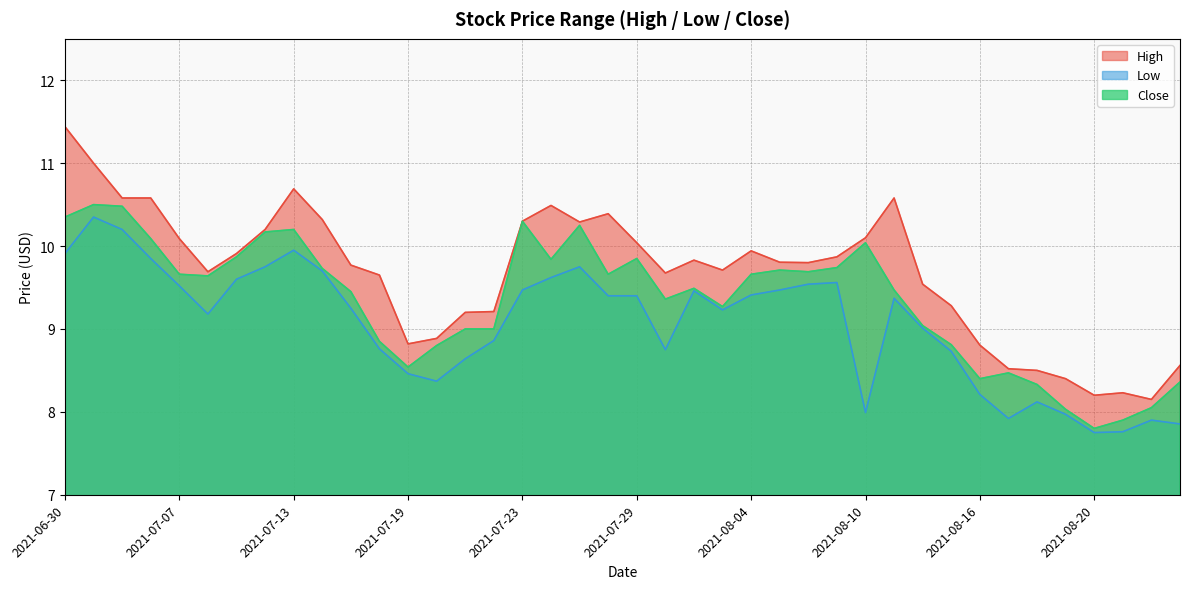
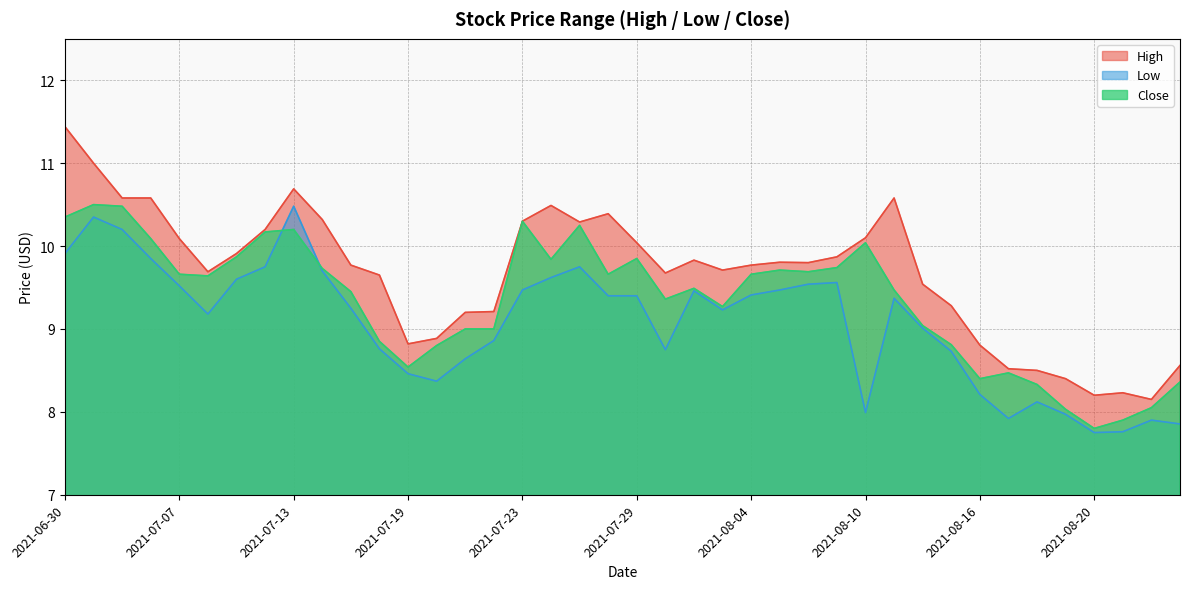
Low, 2021-07-13: 9.9 -> 10.5
High, 2021-08-04: 9.9 -> 9.8
